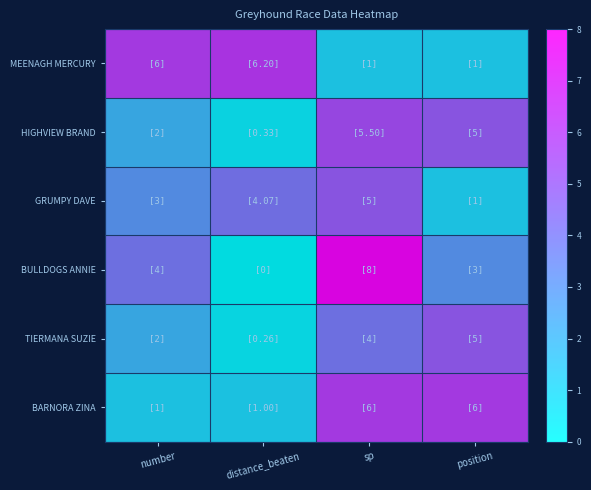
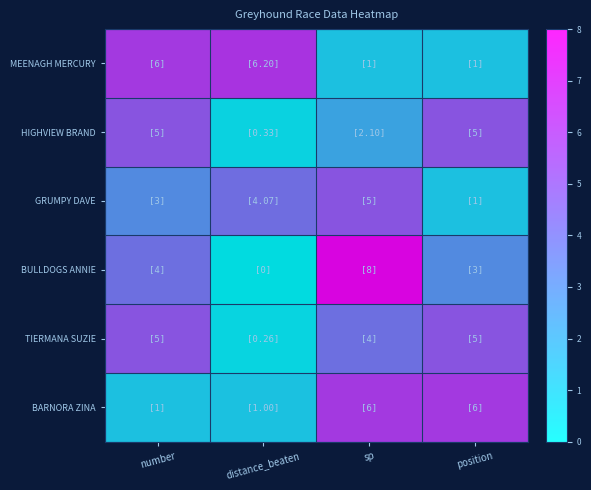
HIGHVIEW BRAND, number: 2] -> 5]
HIGHVIEW BRAND, sp: 5.50] -> 2.10]
TIERMANA SUZIE, number: 2] -> 5]
